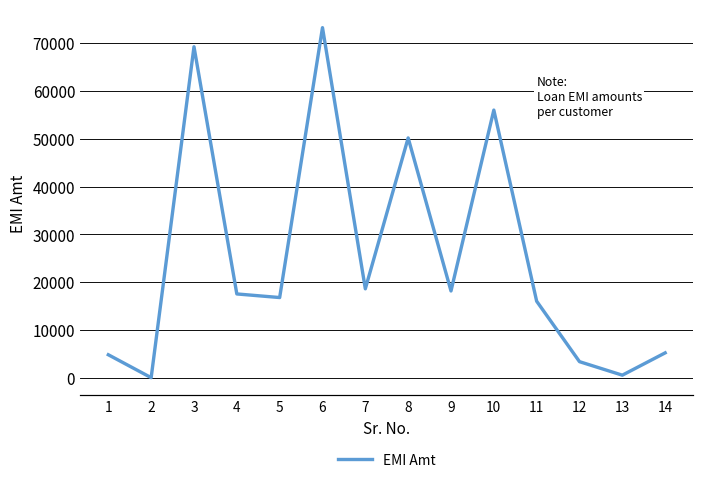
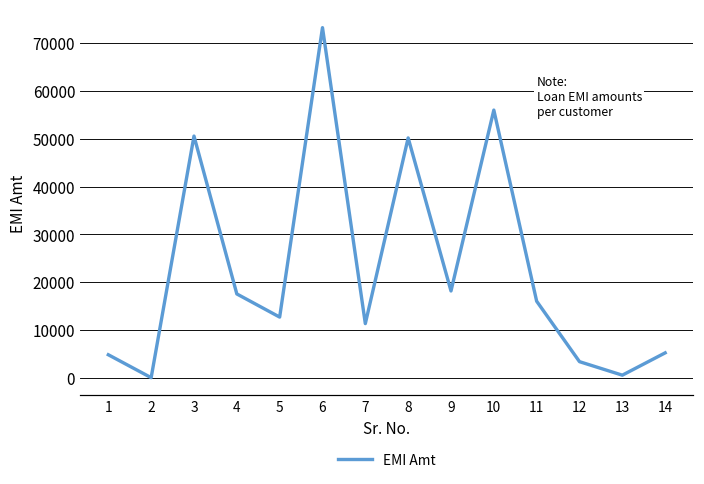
3: 69000 -> 51000
5: 17000 -> 13000
7: 19000 -> 11000
